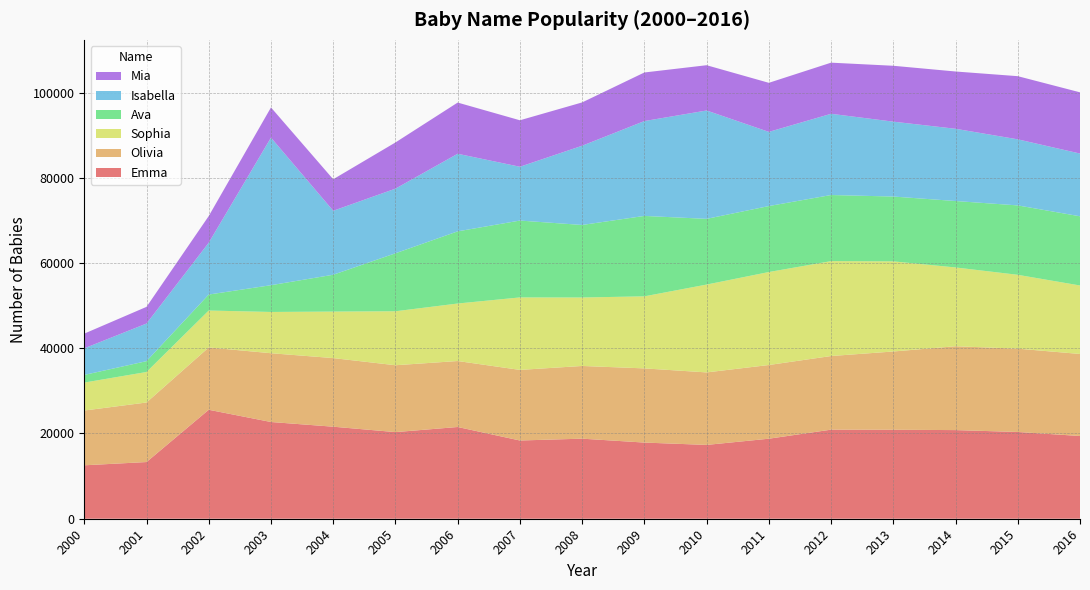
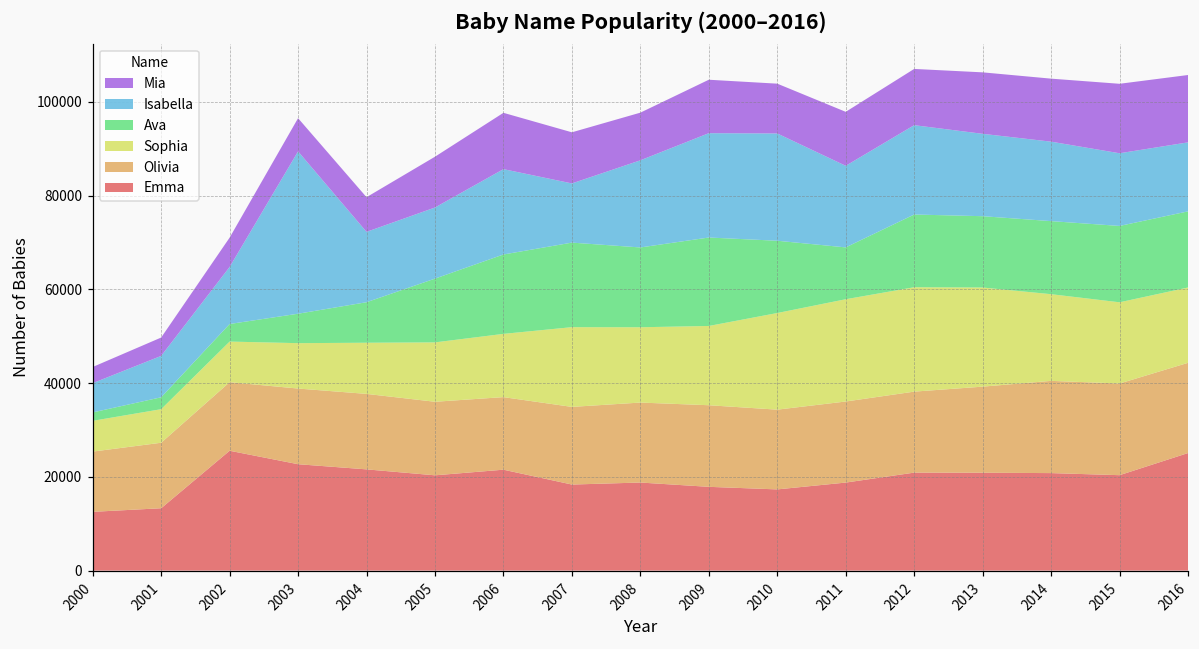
Isabella, 2010: 25000 -> 23000
Ava, 2011: 15000 -> 11000
Emma, 2016: 19000 -> 25000
